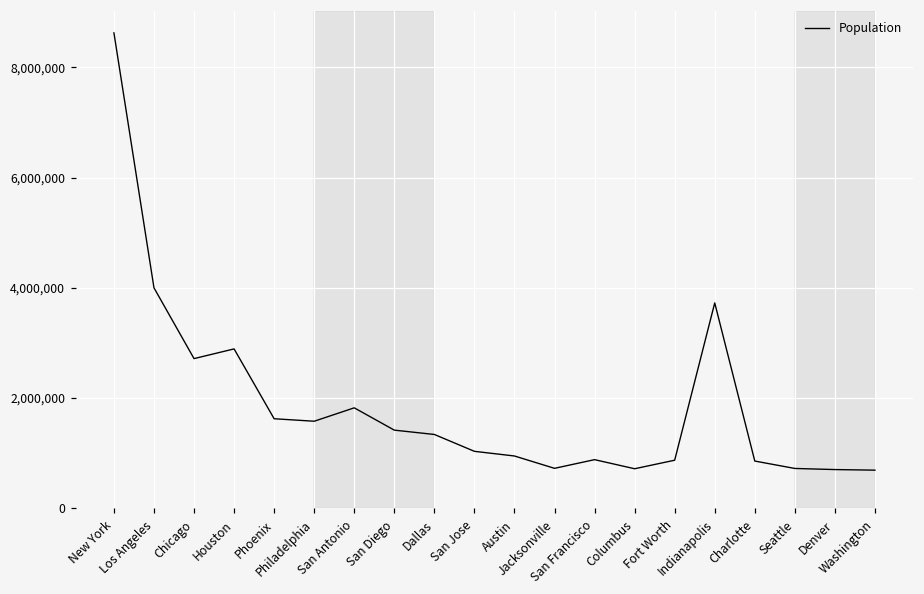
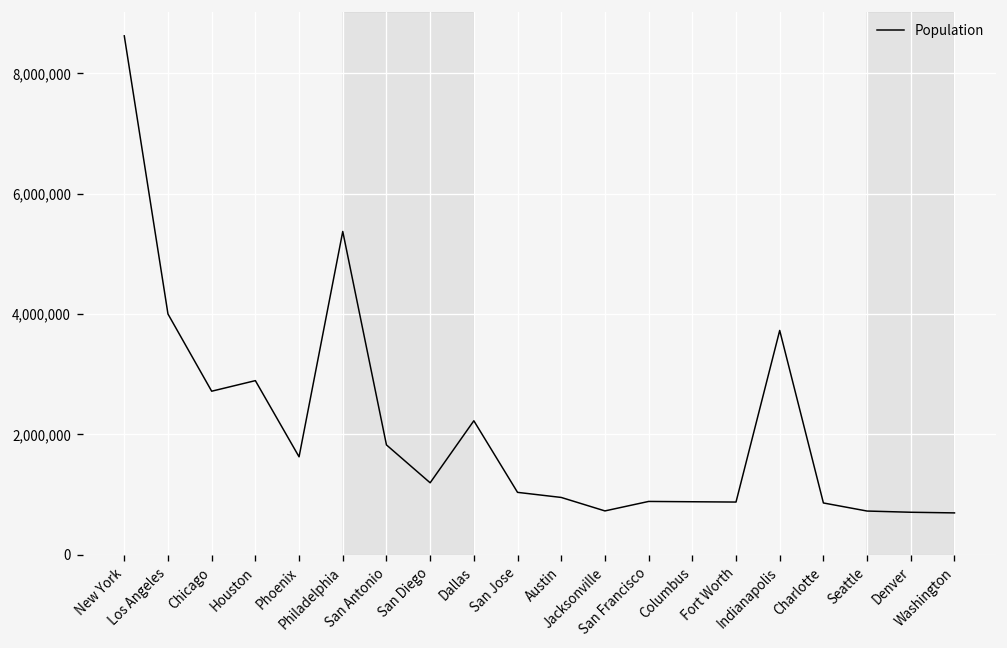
Philadelphia: 1,600,000 -> 5,400,000
San Diego: 1,400,000 -> 1,200,000
Dallas: 1,300,000 -> 2,200,000
Columbus: 700,000 -> 900,000
